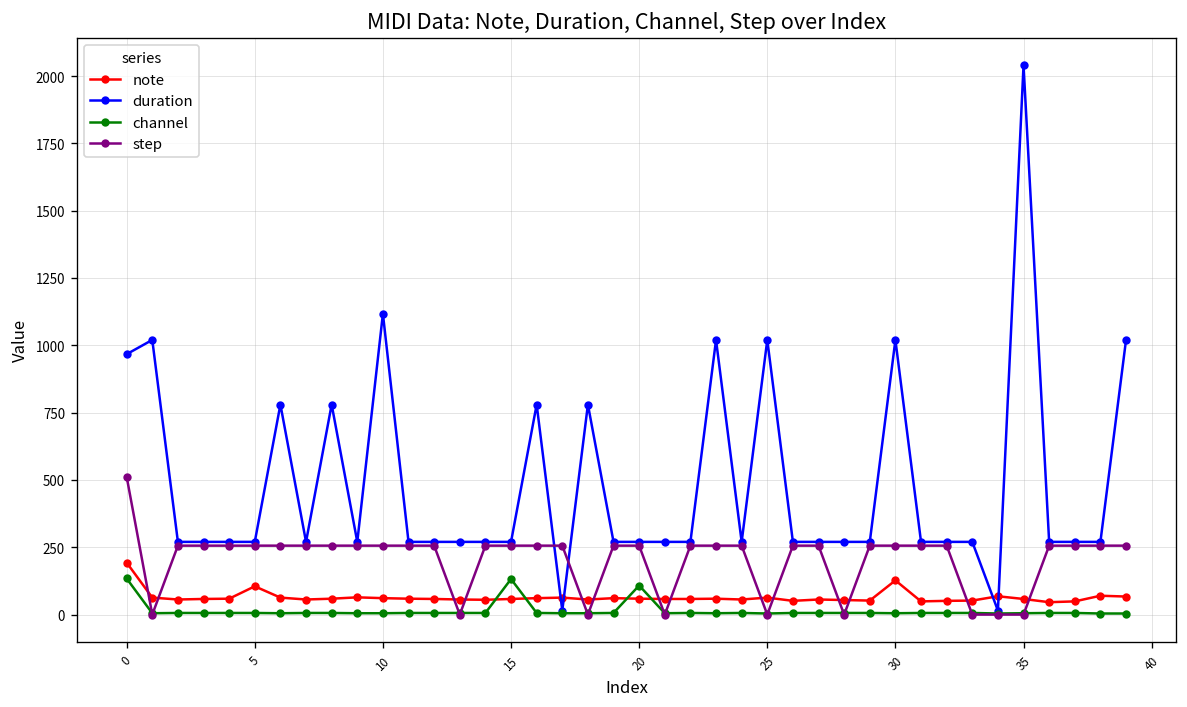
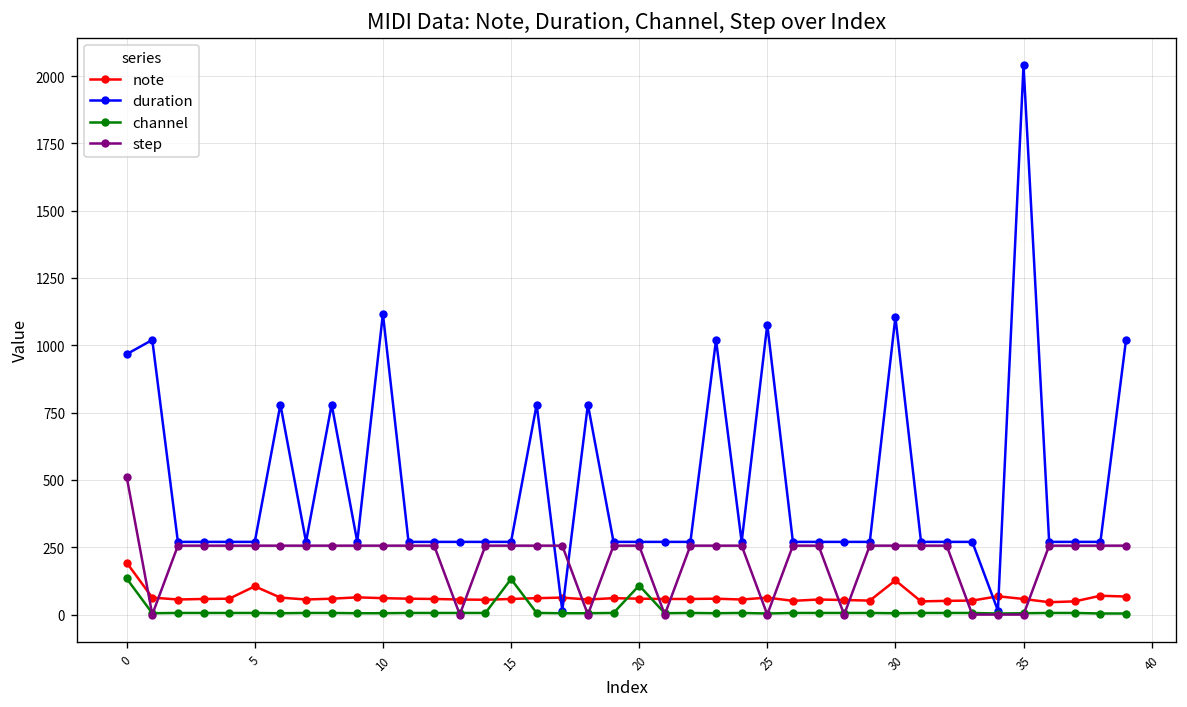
duration, 25: 1020 -> 1080
duration, 30: 1020 -> 1110
